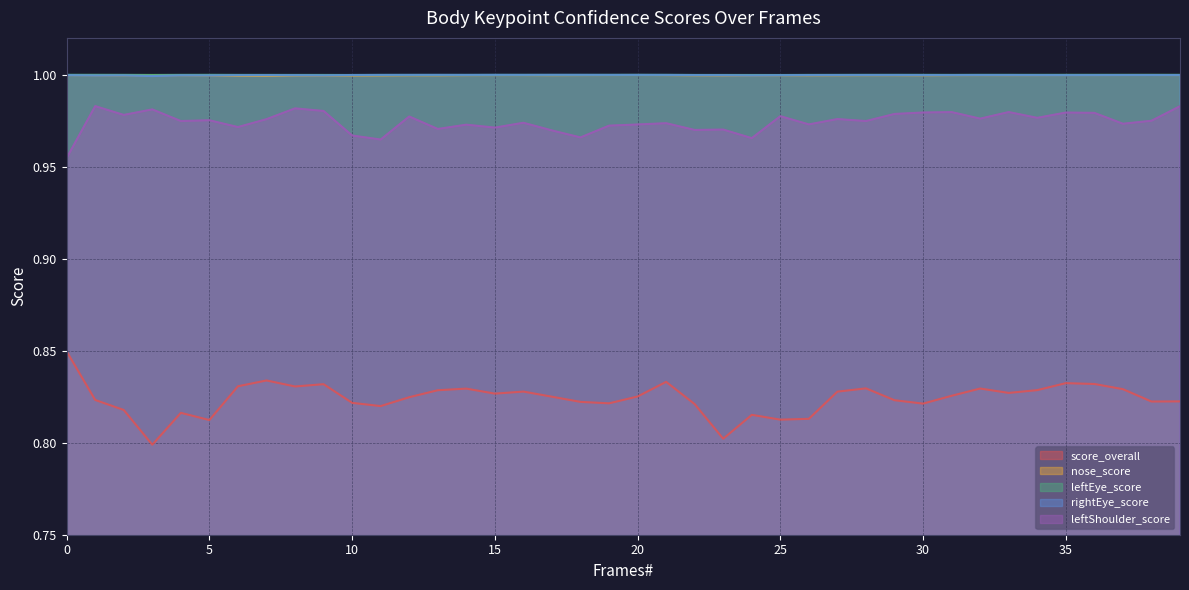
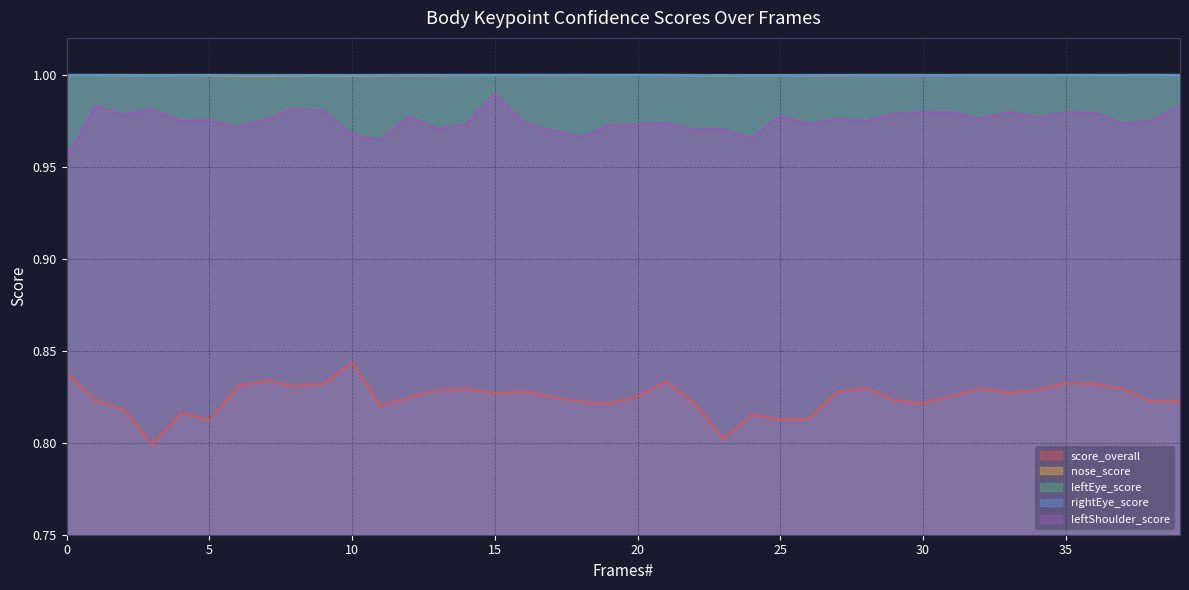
score_overall, 0: 0.850 -> 0.837
score_overall, 10: 0.822 -> 0.844
leftShoulder_score, 15: 0.971 -> 0.990
